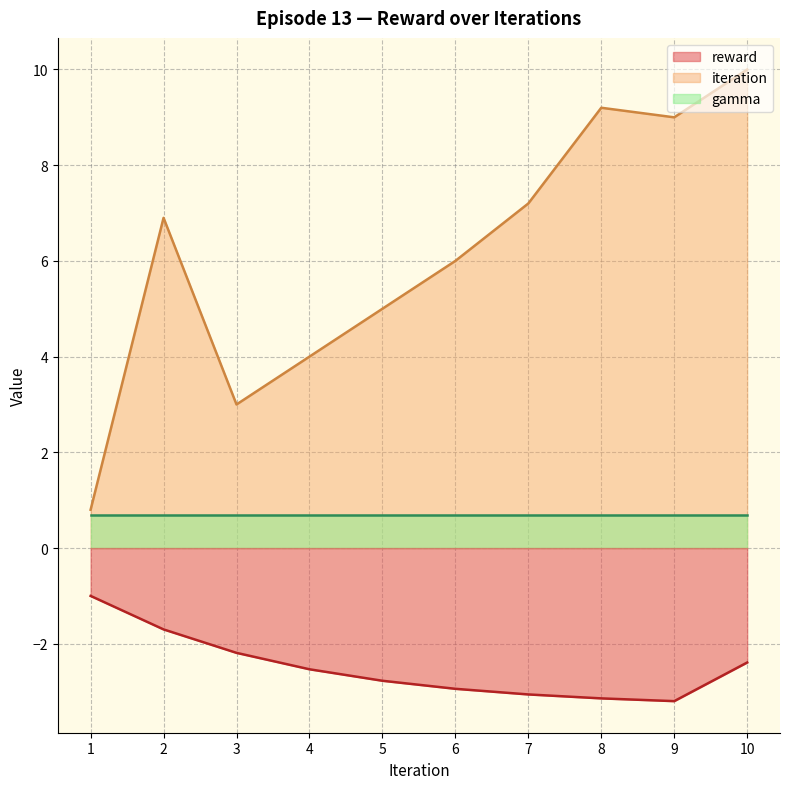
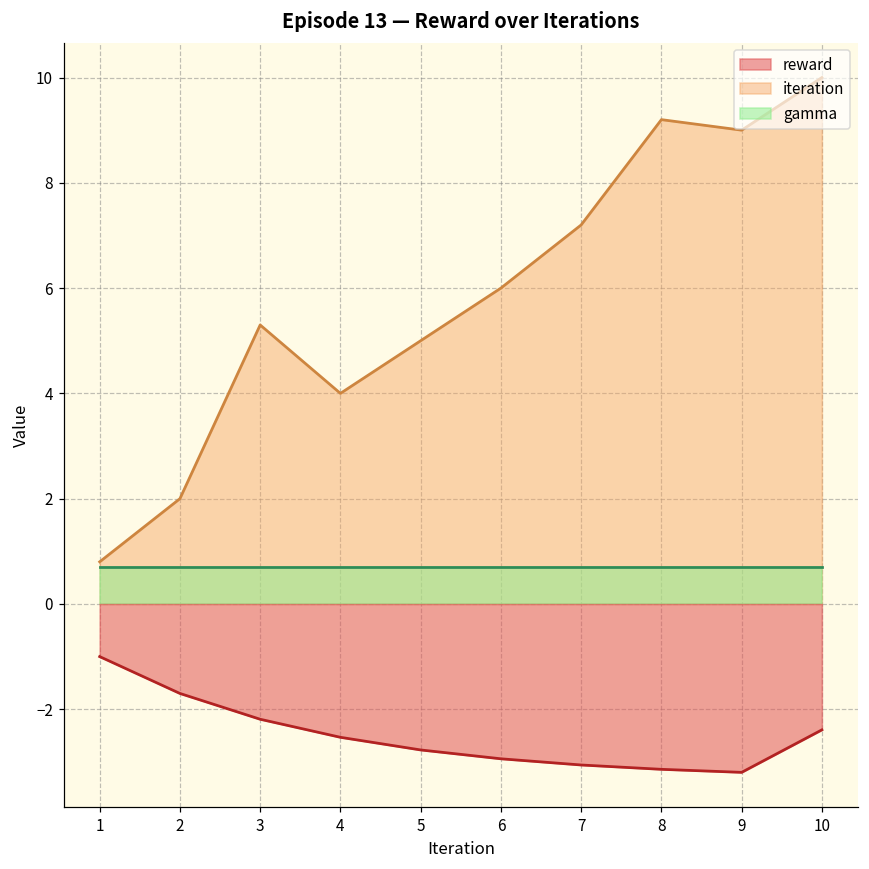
iteration, 2: 6.9 -> 2.0
iteration, 3: 3.0 -> 5.3
